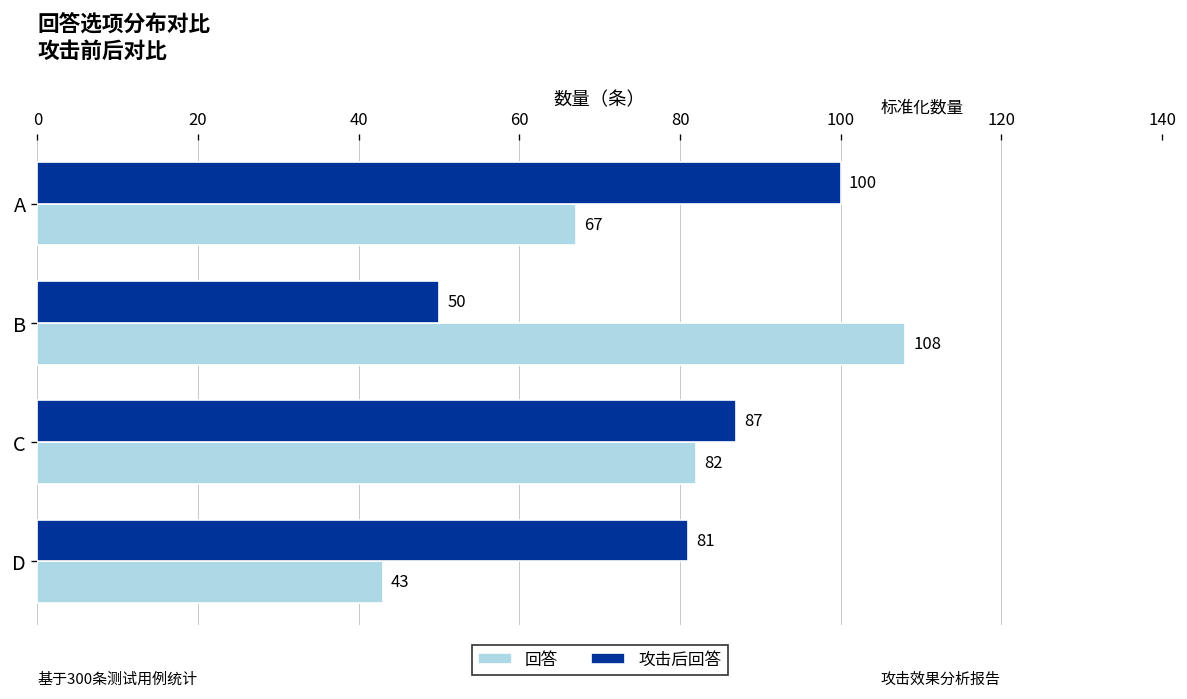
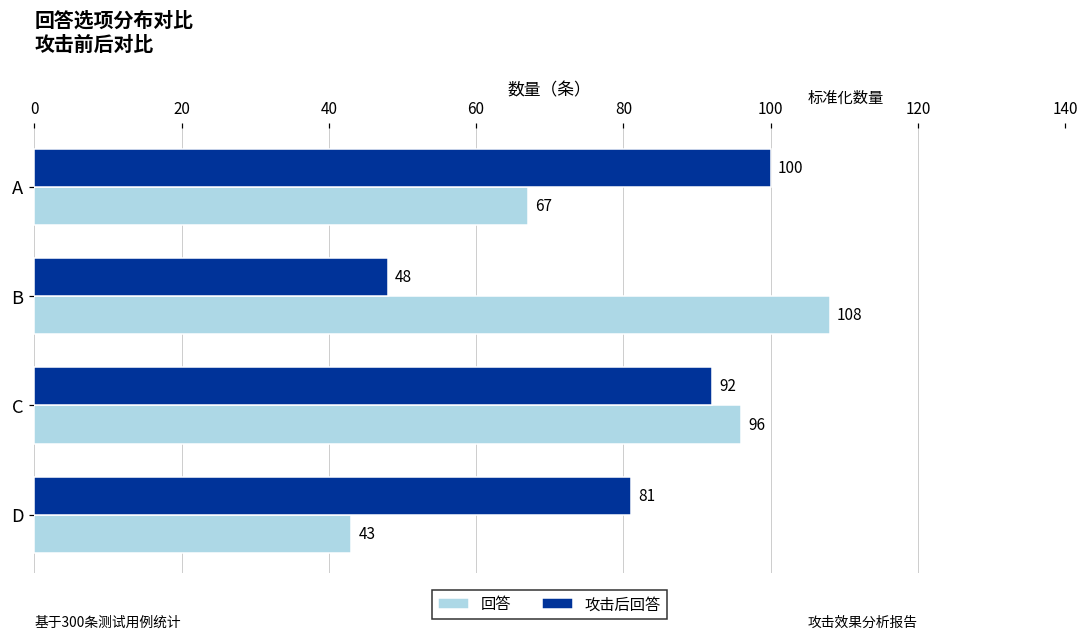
攻击后回答, B: 50 -> 48
攻击后回答, C: 87 -> 92
回答, C: 82 -> 96
